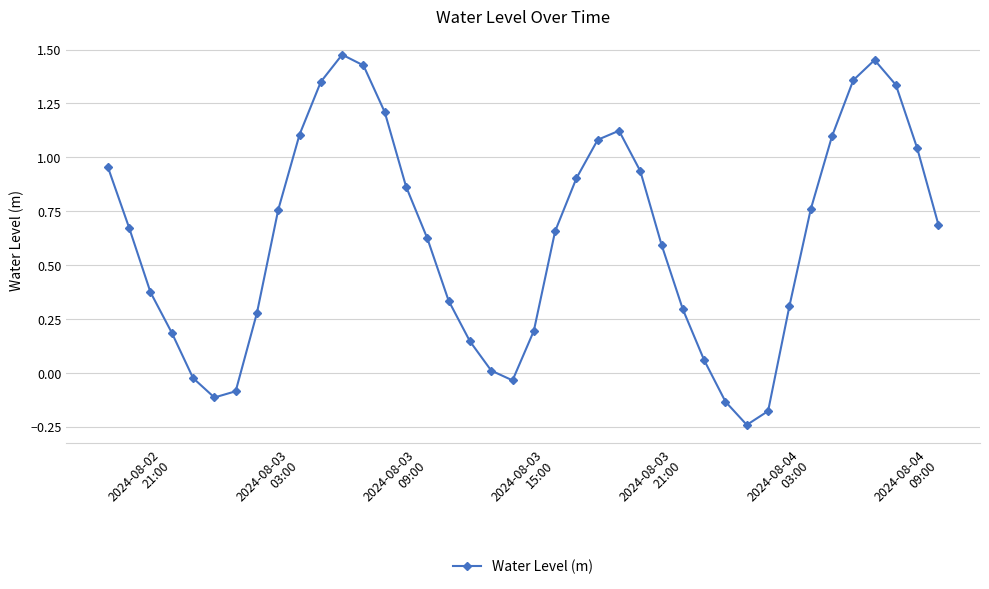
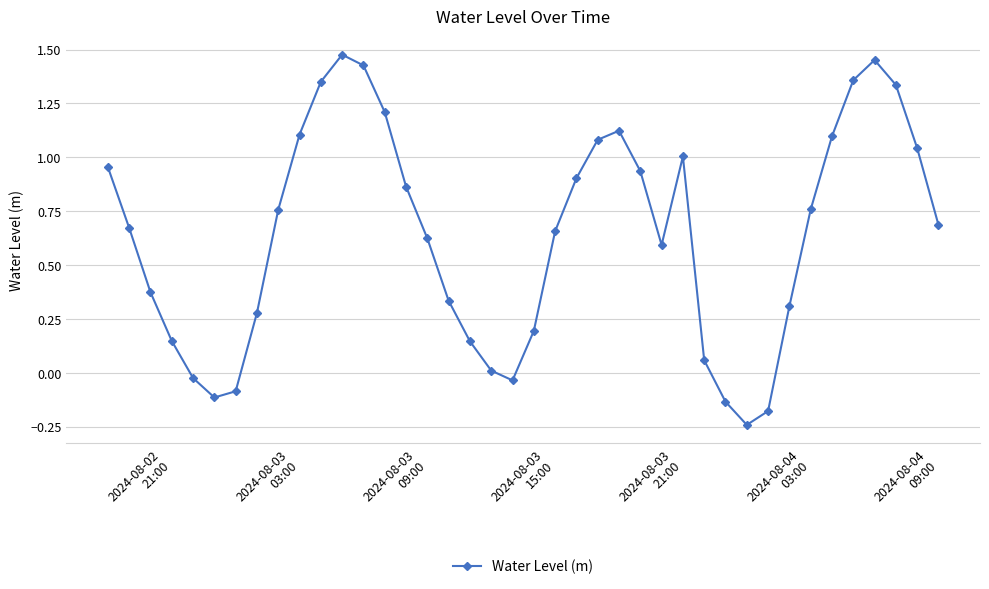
2024-08-02 21:00: 0.19 -> 0.15
2024-08-03 21:00: 0.29 -> 1.00
